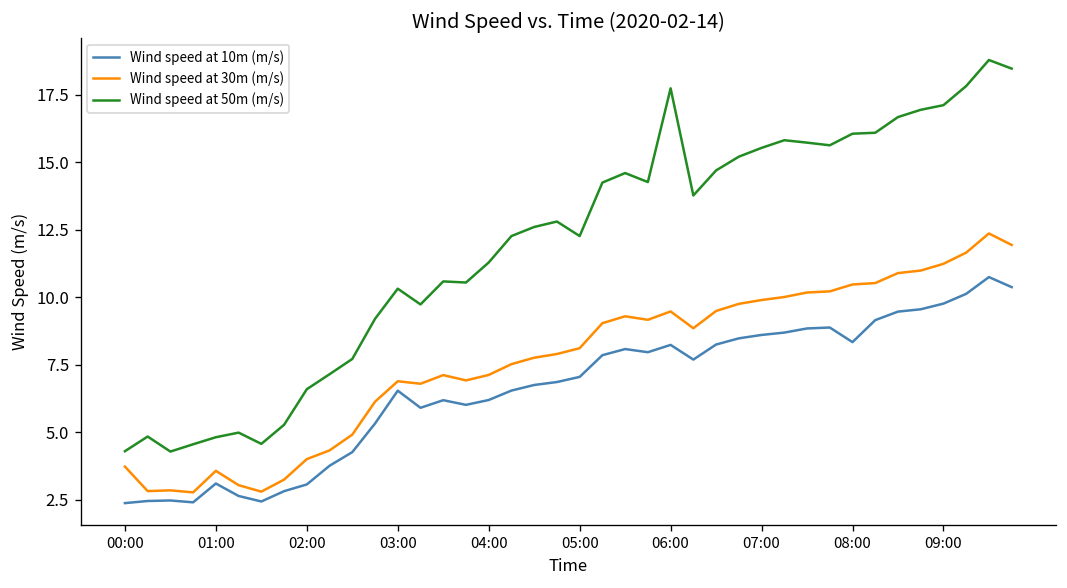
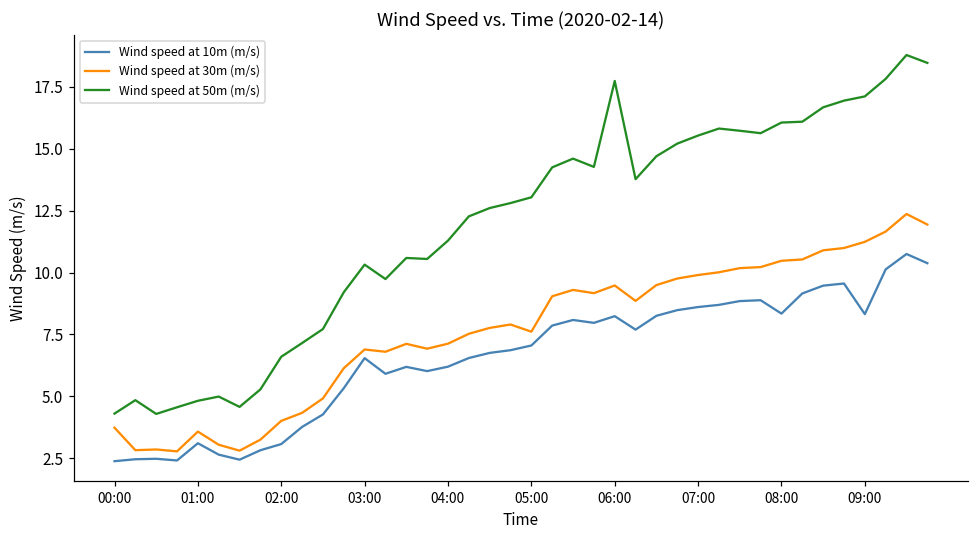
Wind speed at 30m (m/s), 05:00: 8.1 -> 7.6
Wind speed at 50m (m/s), 05:00: 12.3 -> 13.0
Wind speed at 10m (m/s), 09:00: 9.8 -> 8.3
